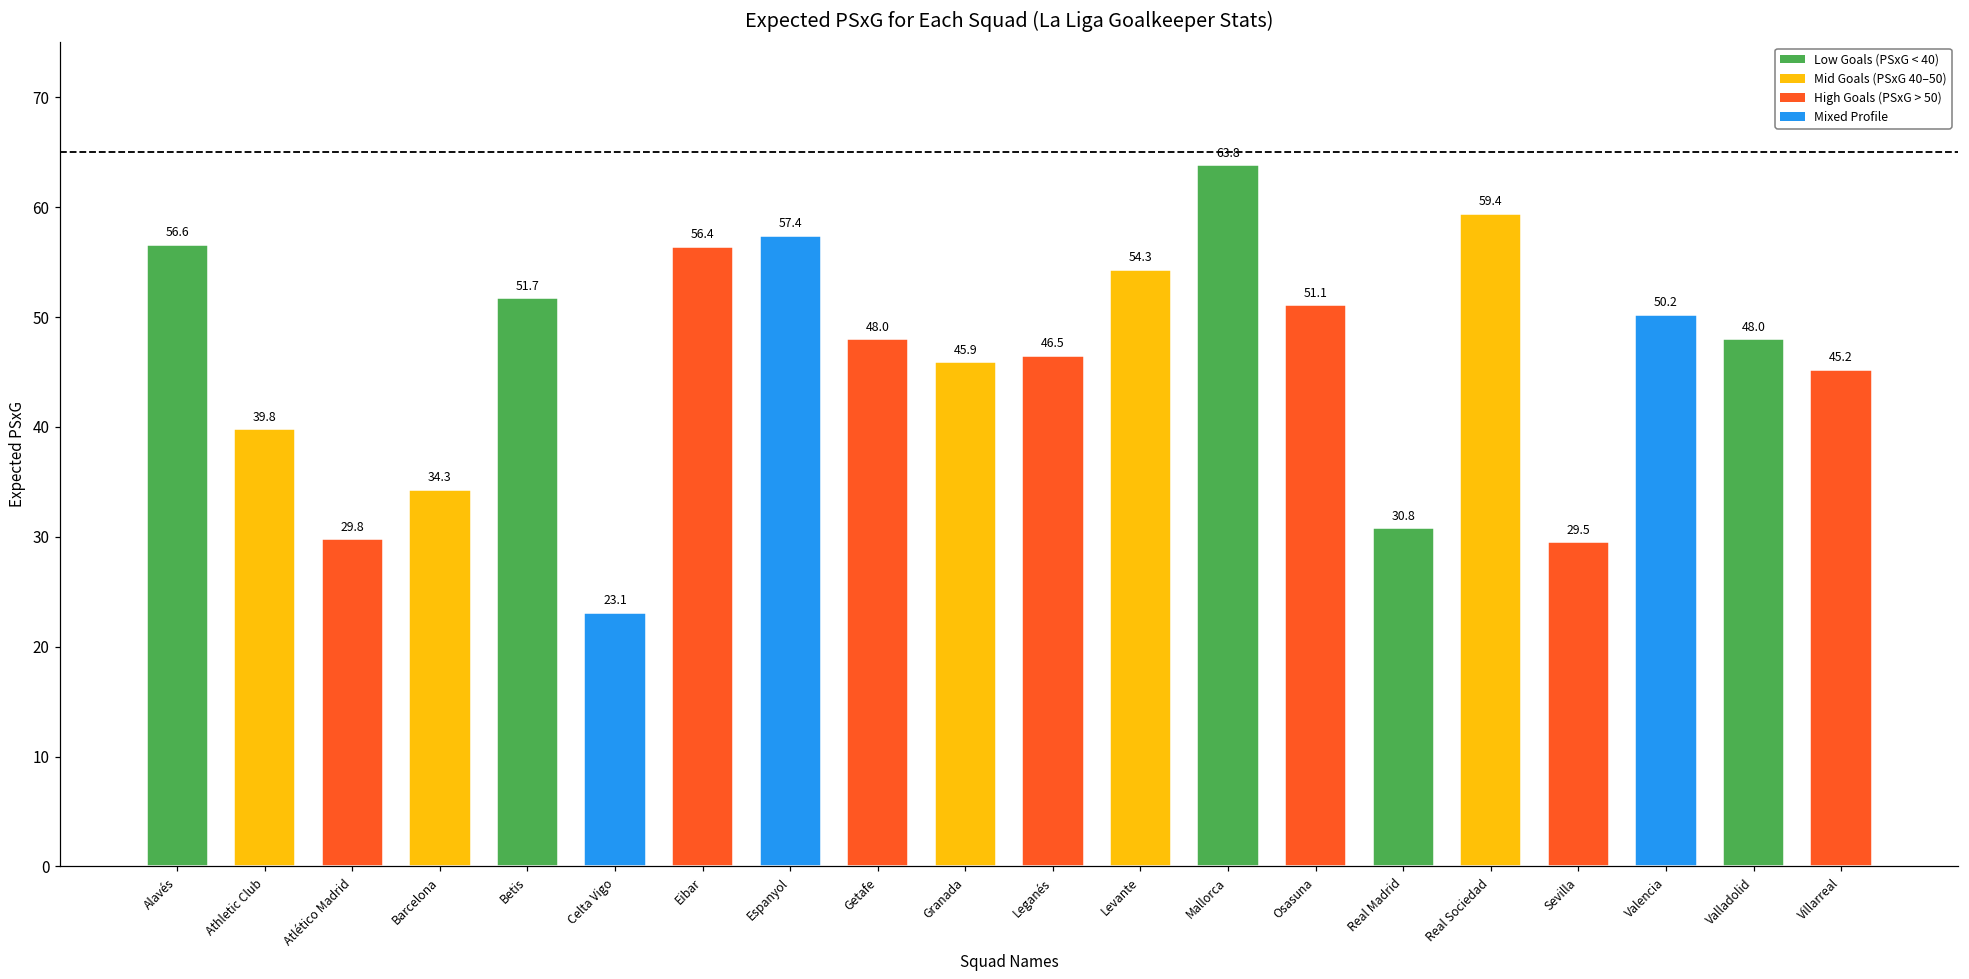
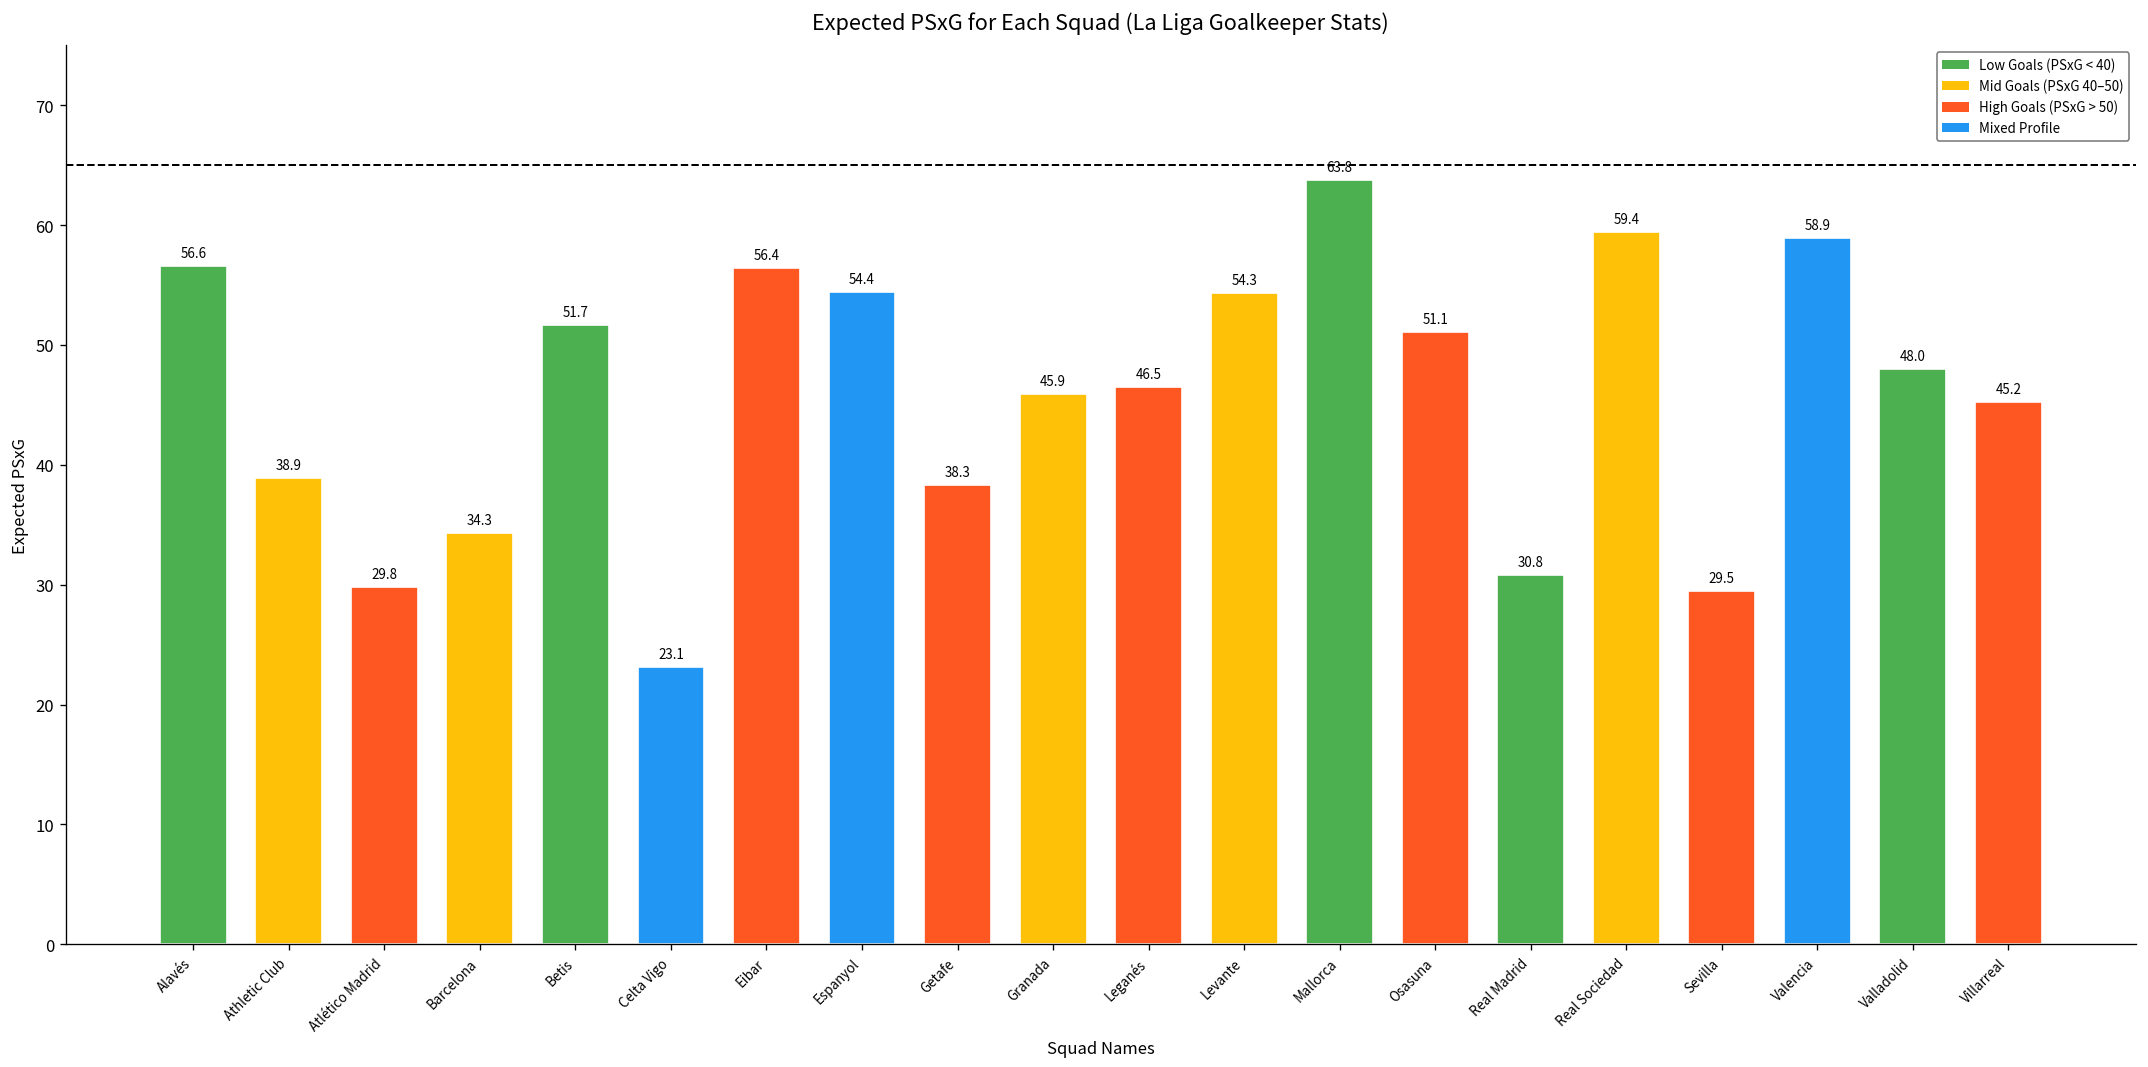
Athletic Club: 39.8 -> 38.9
Espanyol: 57.4 -> 54.4
Getafe: 48.0 -> 38.3
Valencia: 50.2 -> 58.9
